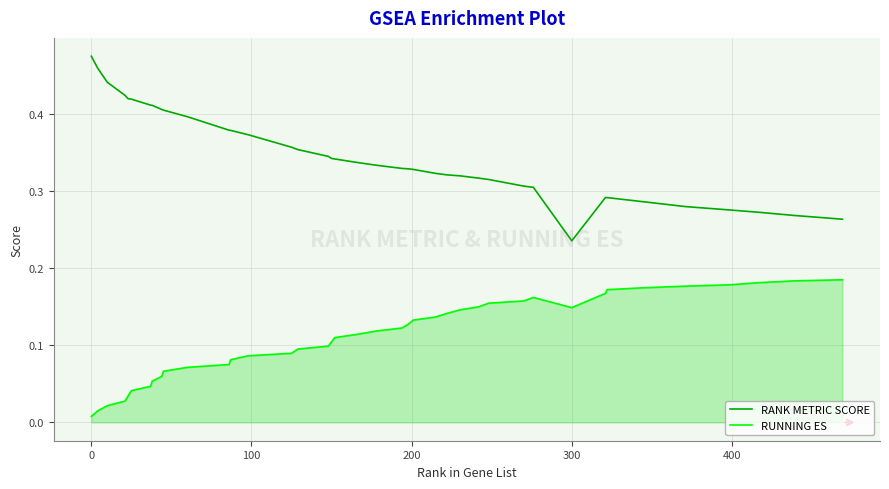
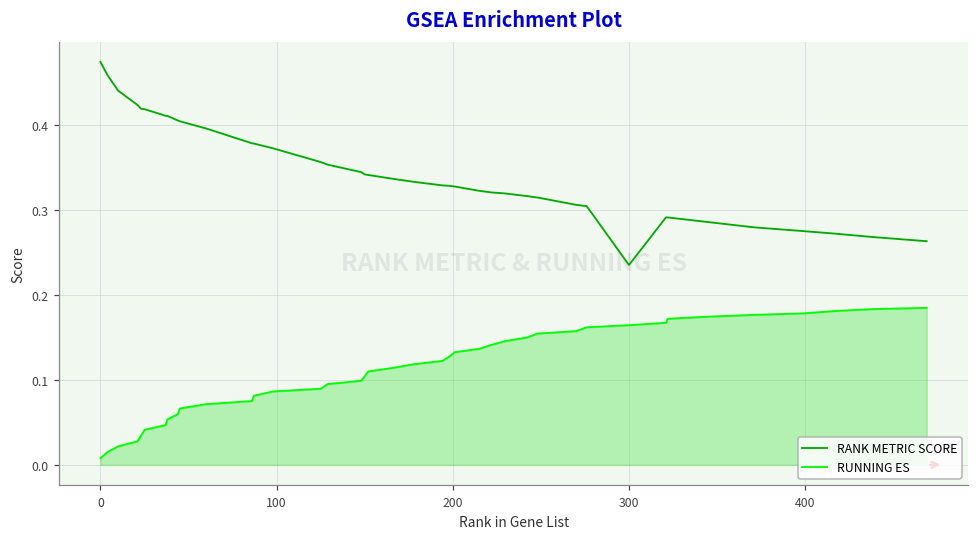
RUNNING ES, 300: 0.15 -> 0.16
